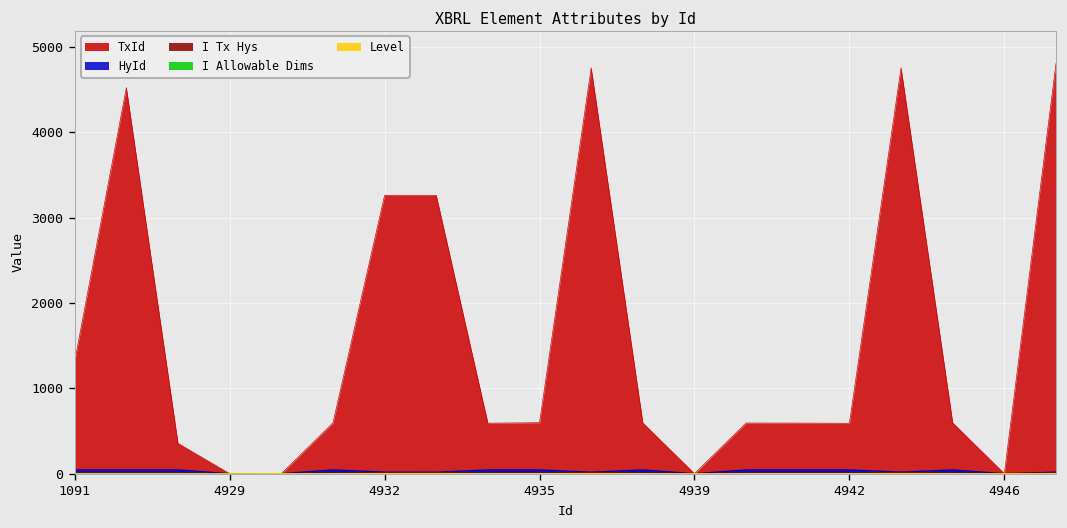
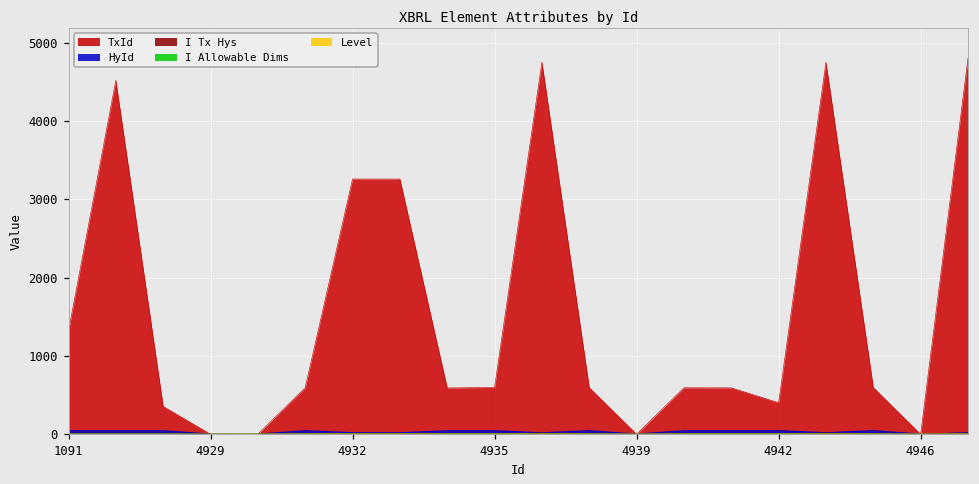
TxId, 4942: 600 -> 400
